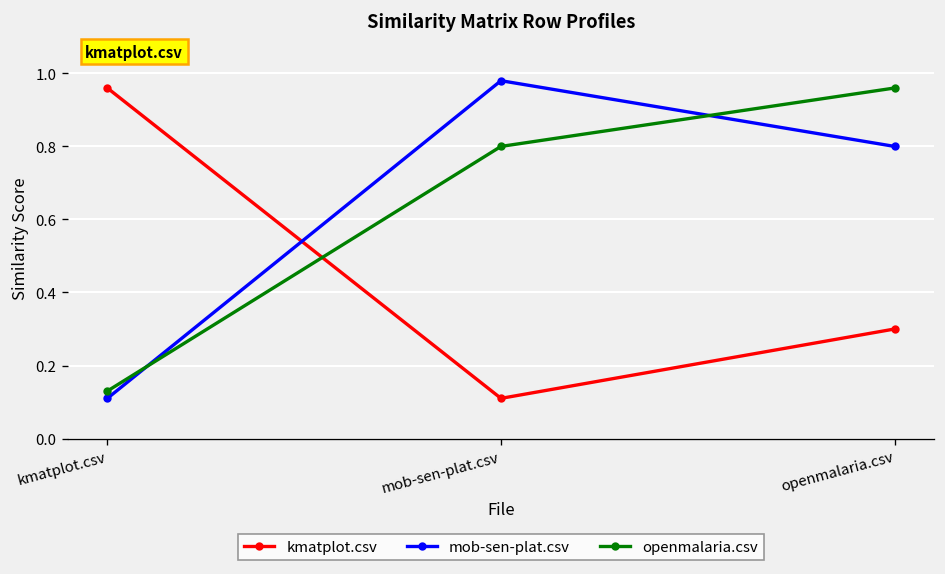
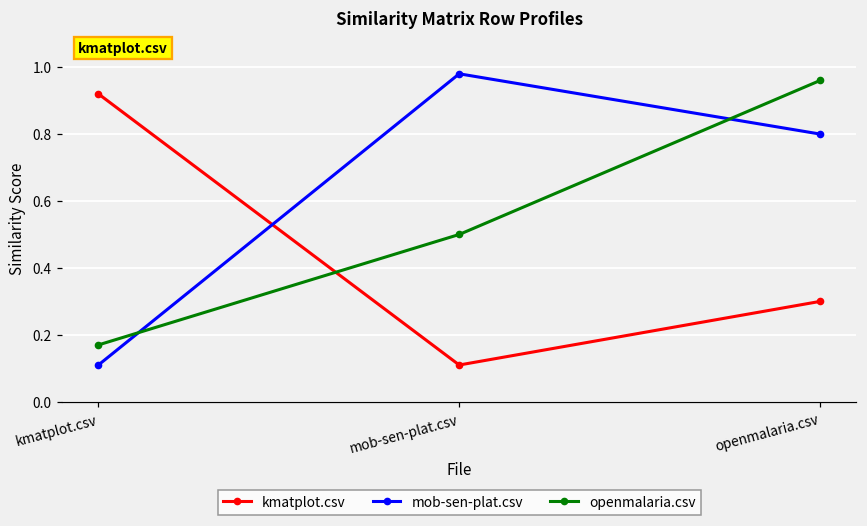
kmatplot.csv, kmatplot.csv: 0.96 -> 0.92
openmalaria.csv, kmatplot.csv: 0.13 -> 0.17
openmalaria.csv, mob-sen-plat.csv: 0.8 -> 0.5
